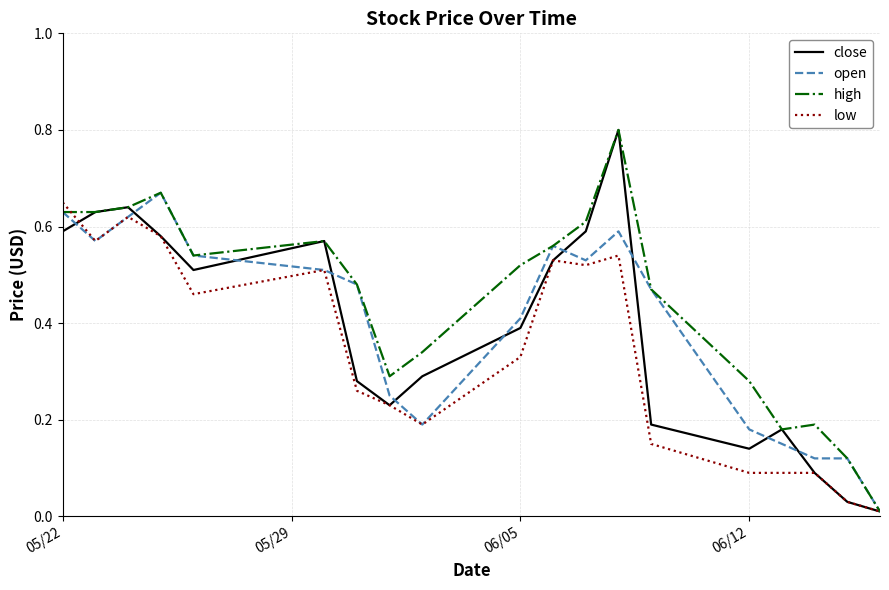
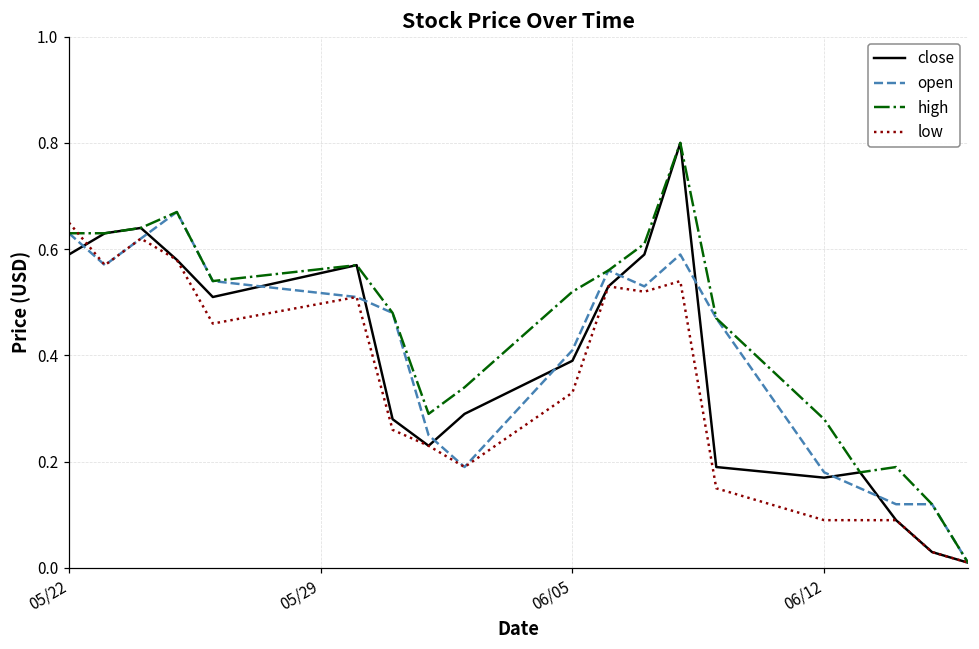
close, 06/12: 0.14 -> 0.17
